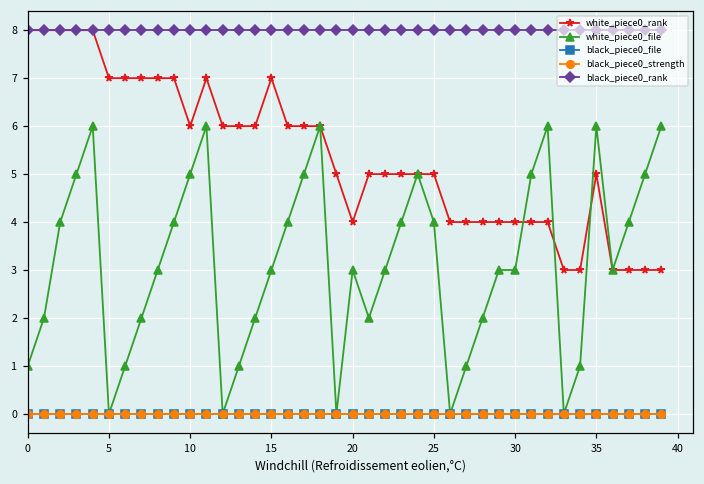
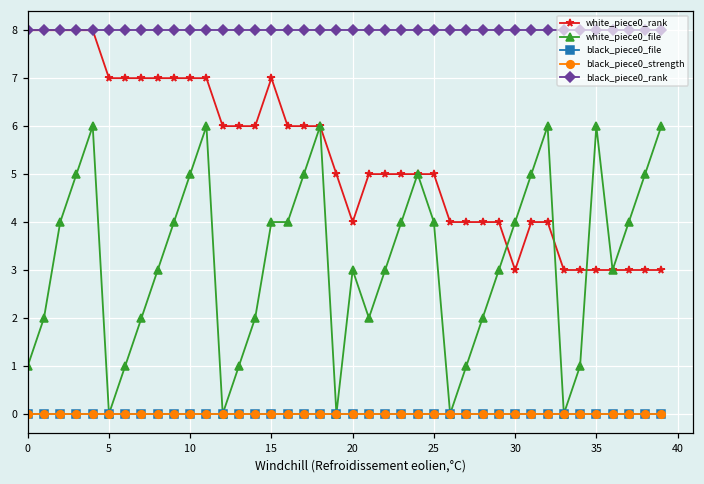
white_piece0_rank, 10: 6 -> 7
white_piece0_file, 15: 3 -> 4
white_piece0_rank, 30: 4 -> 3
white_piece0_file, 30: 3 -> 4
white_piece0_rank, 35: 5 -> 3
